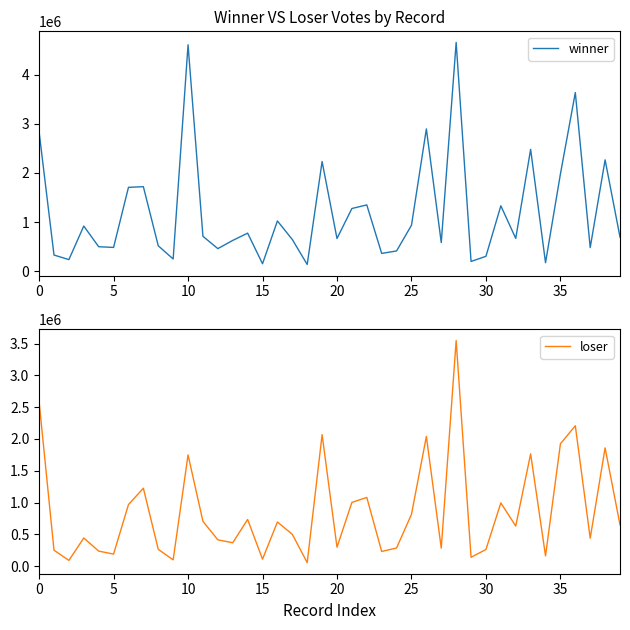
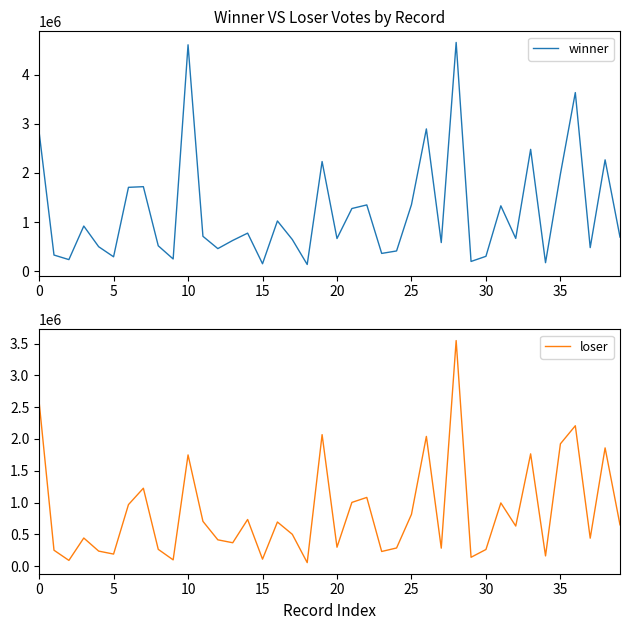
Winner VS Loser Votes by Record, 5: 500000 -> 300000
Winner VS Loser Votes by Record, 25: 900000 -> 1400000
